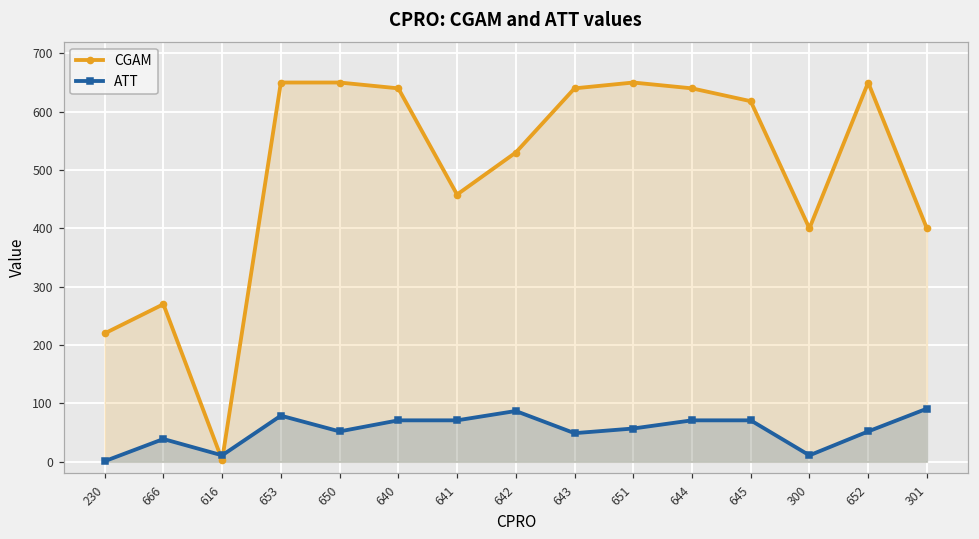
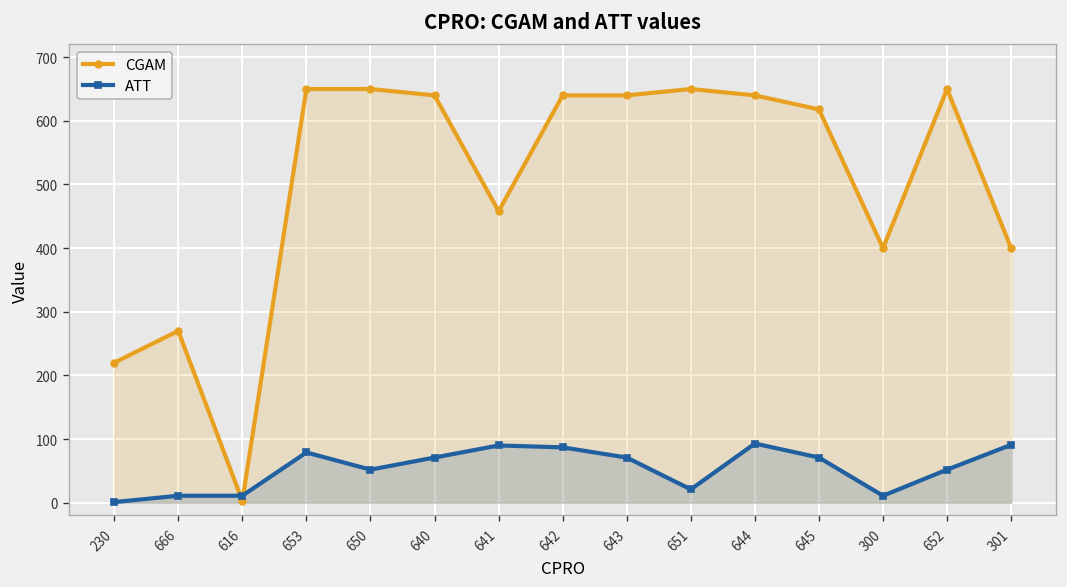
ATT, 666: 40 -> 10
ATT, 641: 70 -> 90
CGAM, 642: 530 -> 640
ATT, 643: 50 -> 70
ATT, 651: 60 -> 20
ATT, 644: 70 -> 90
